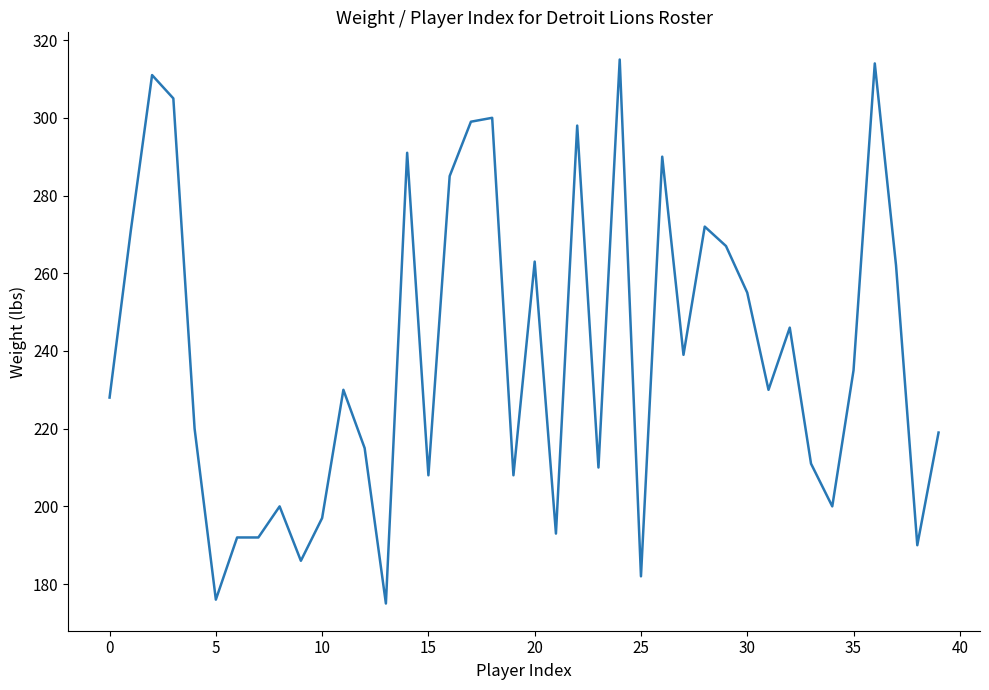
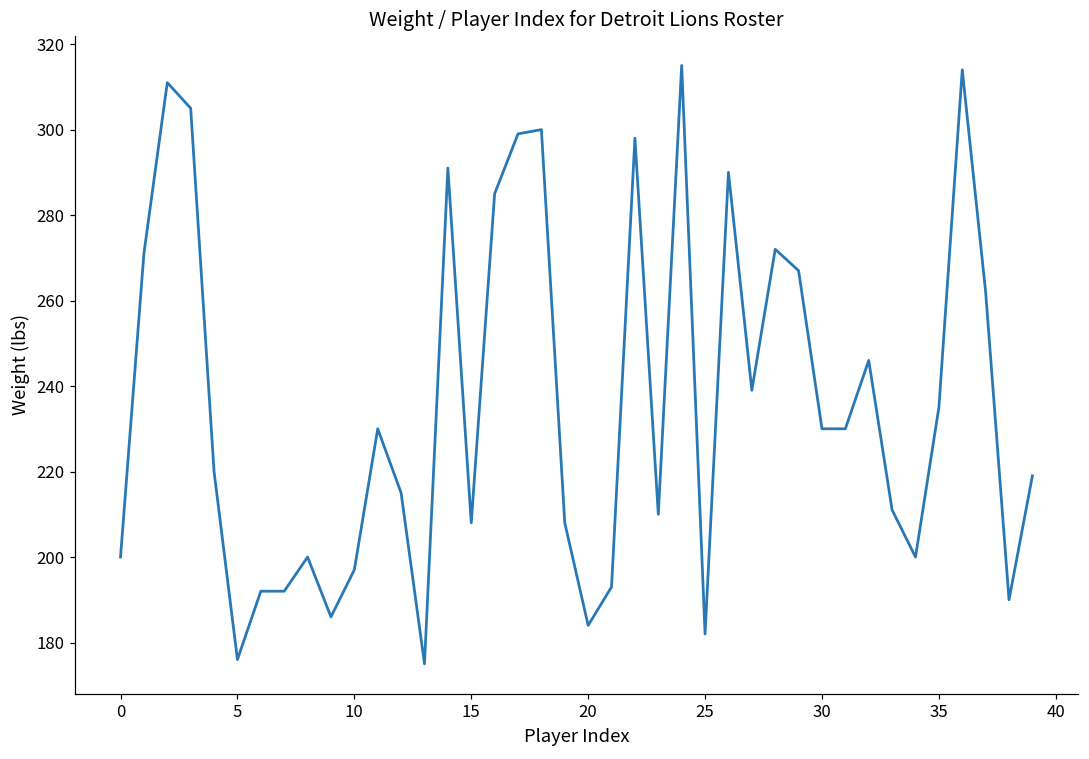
0: 228 -> 200
20: 263 -> 184
30: 255 -> 230
